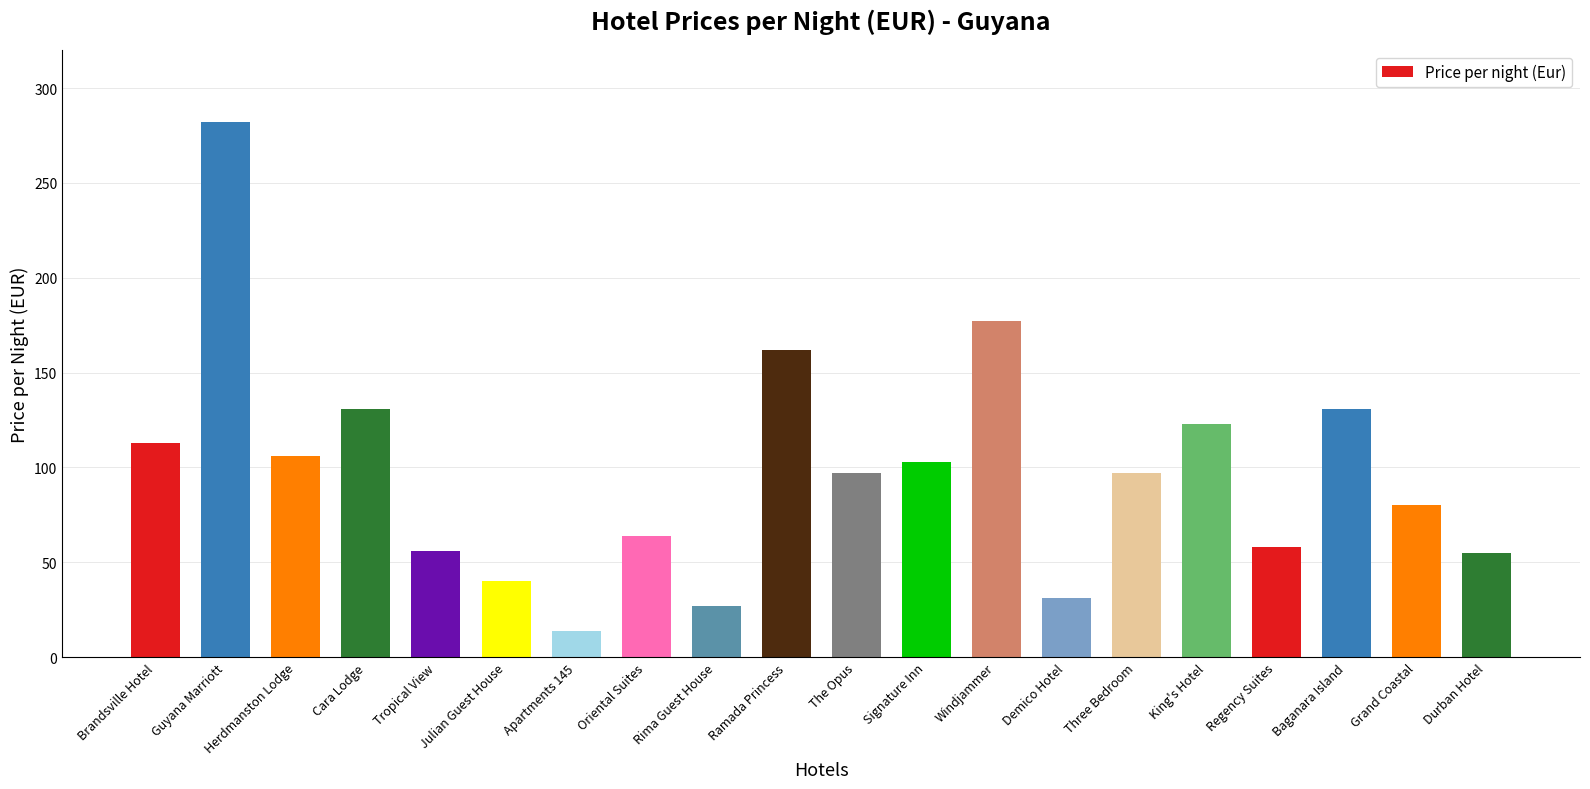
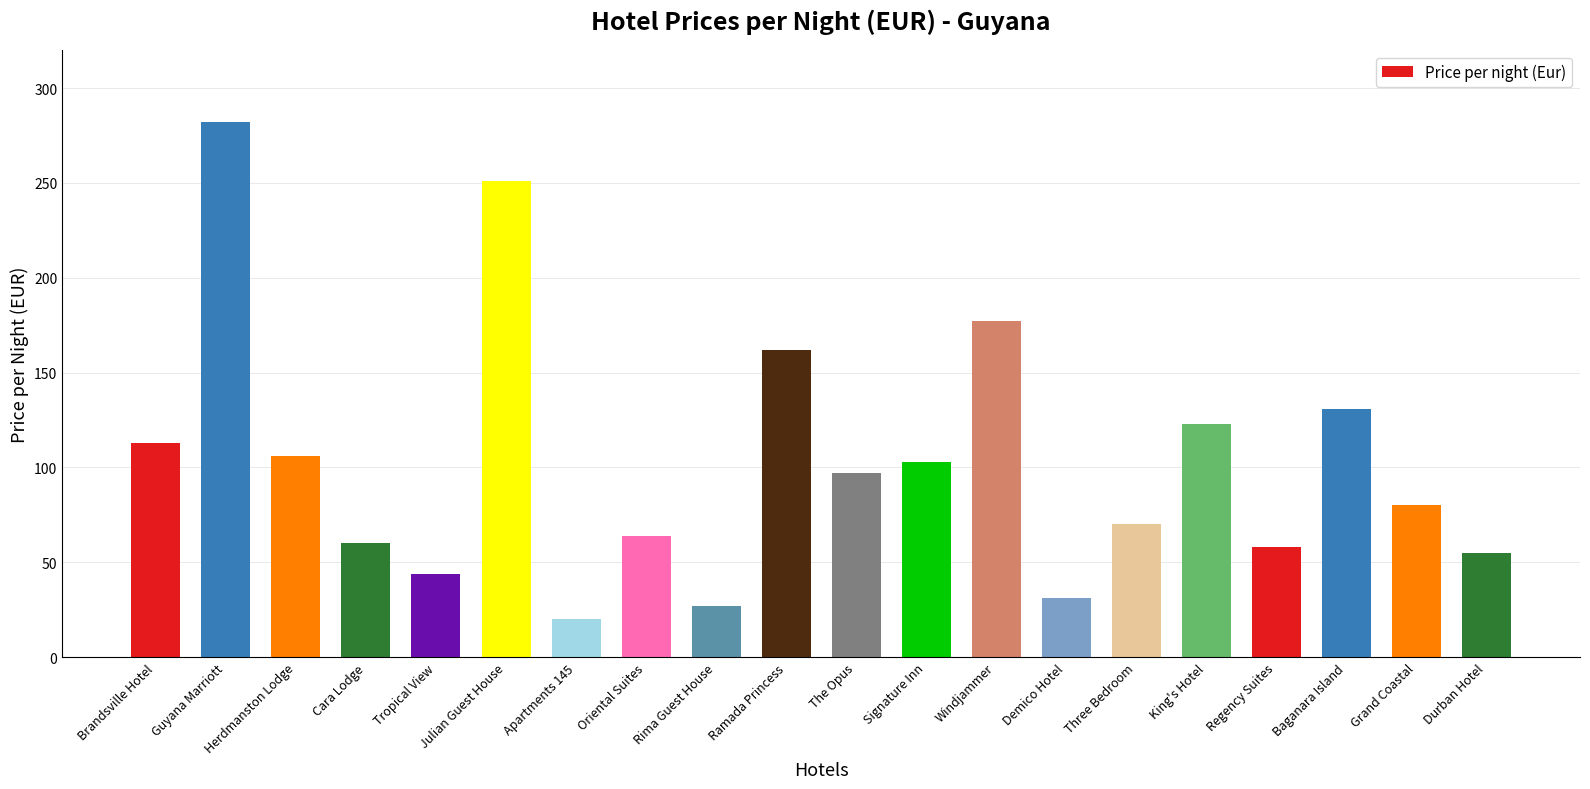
Cara Lodge: 131 -> 60
Tropical View: 56 -> 44
Julian Guest House: 40 -> 251
Apartments 145: 14 -> 20
Three Bedroom: 97 -> 70
